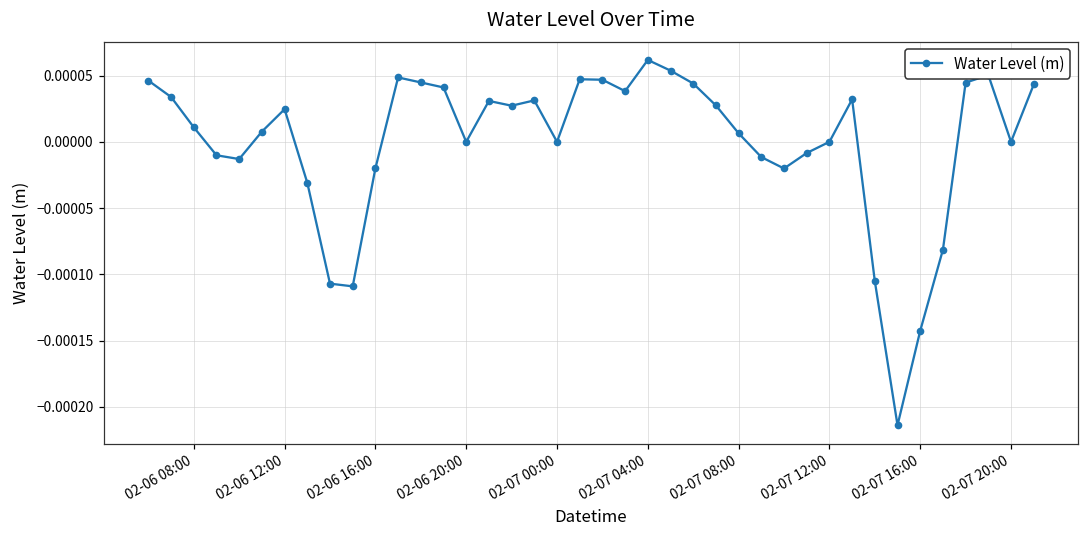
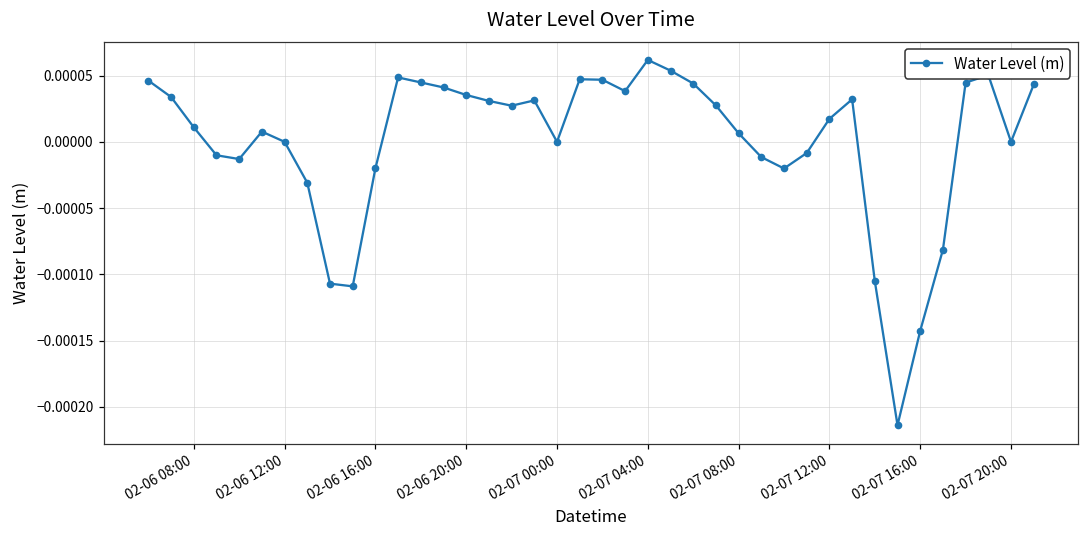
02-06 12:00: 0.00002 -> 0.00000
02-06 20:00: 0.00000 -> 0.00004
02-07 12:00: 0.00000 -> 0.00002
